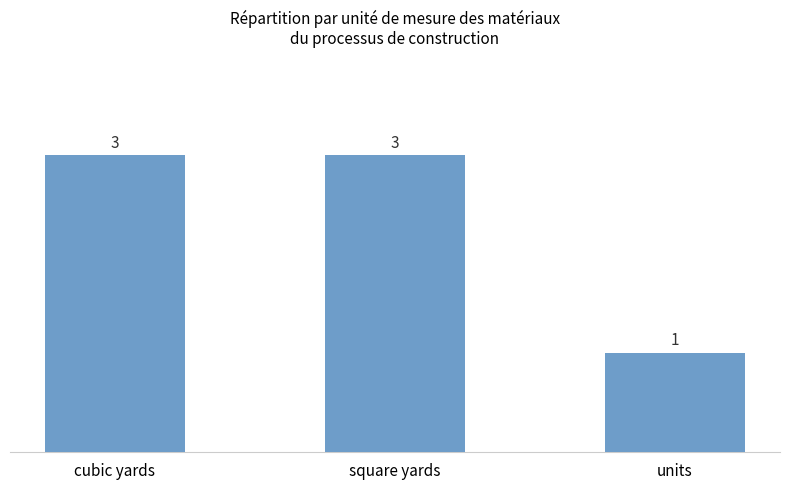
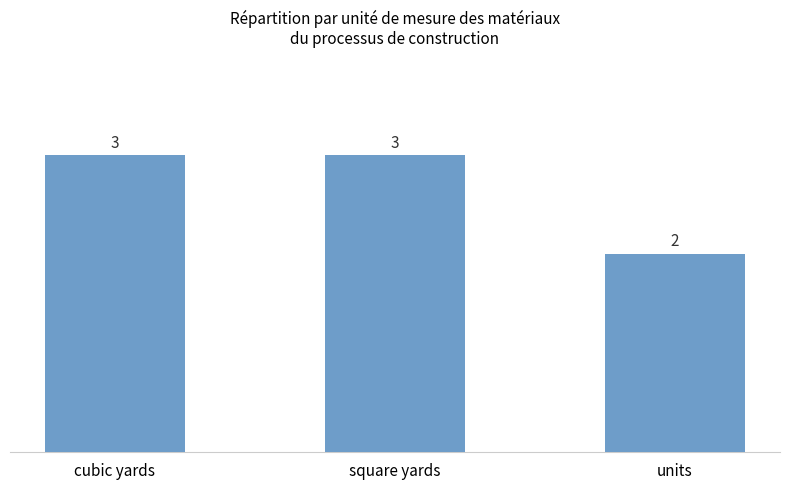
units: 1 -> 2
